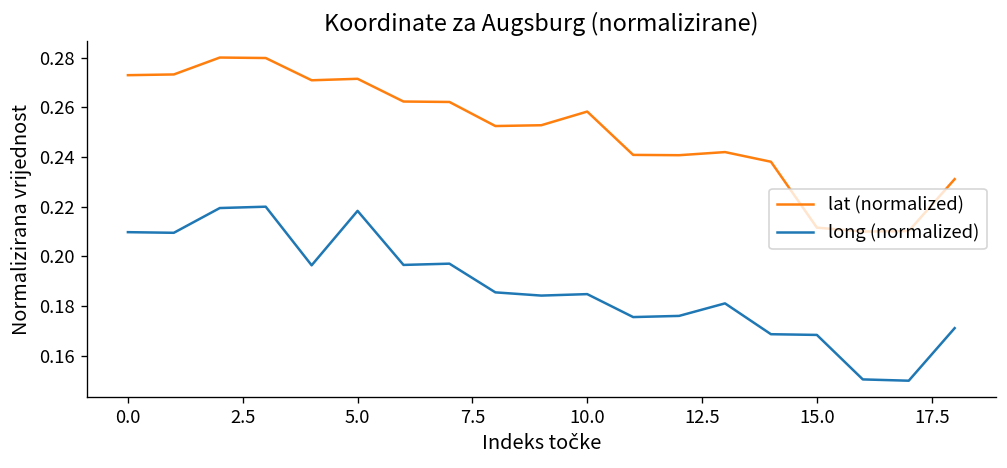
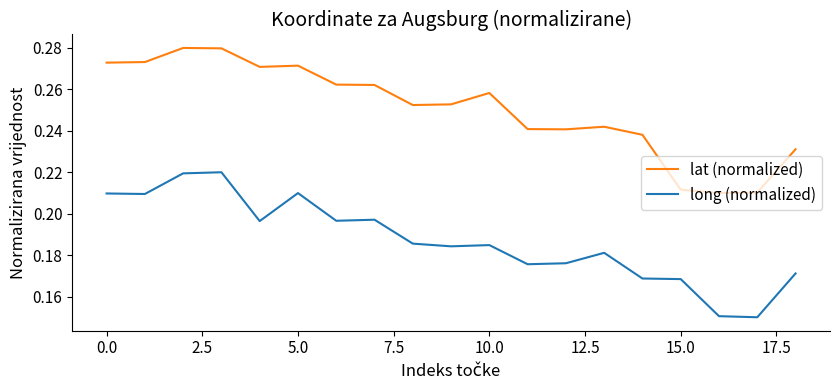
long (normalized), 5.0: 0.218 -> 0.210
